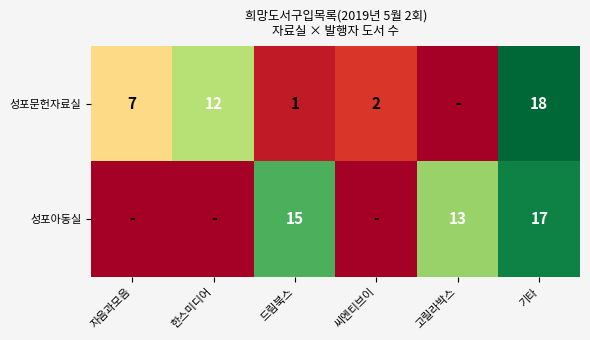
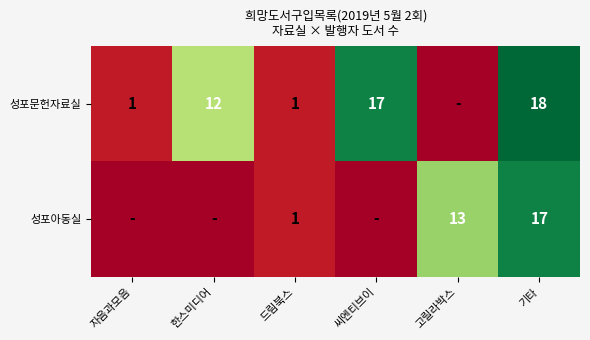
성포문헌자료실, 자음과모음: 7 -> 1
성포문헌자료실, 씨엔티브이: 2 -> 17
성포아동실, 드림북스: 15 -> 1
